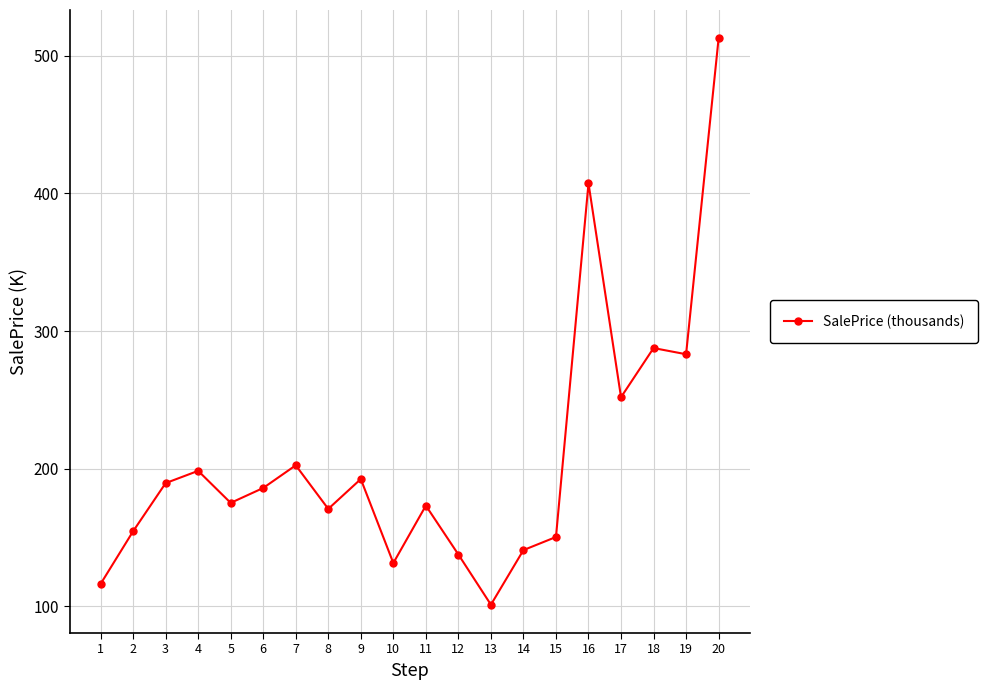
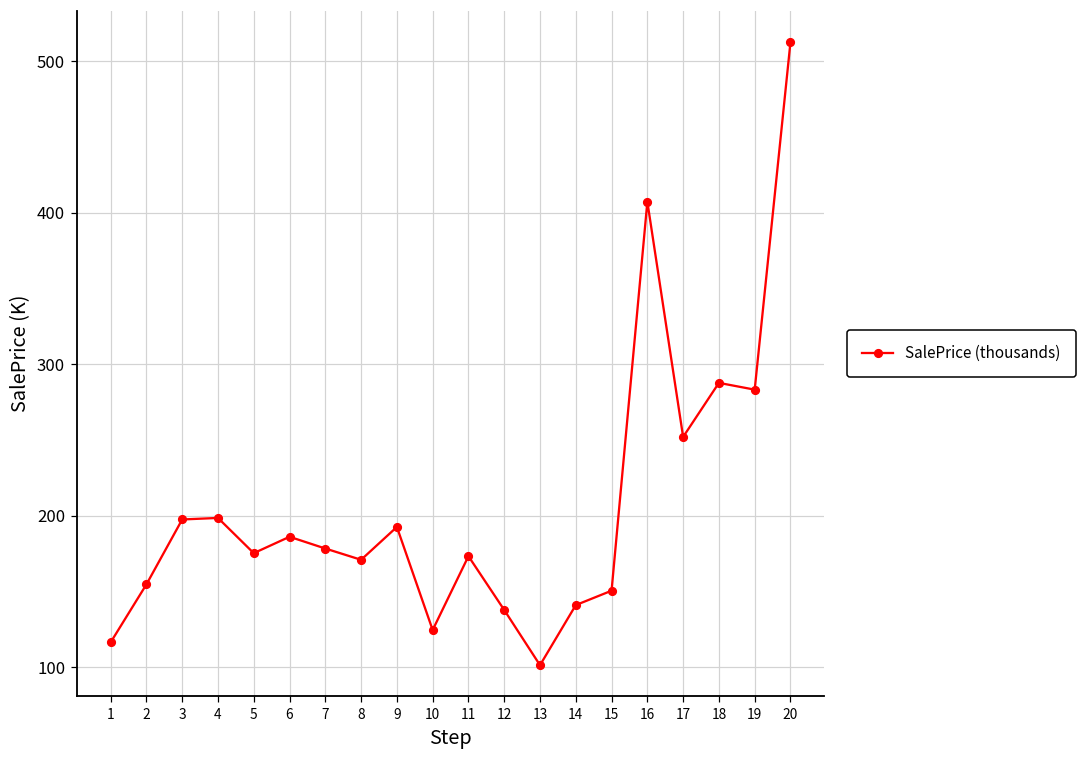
3: 190 -> 197
7: 202 -> 178
10: 131 -> 124
